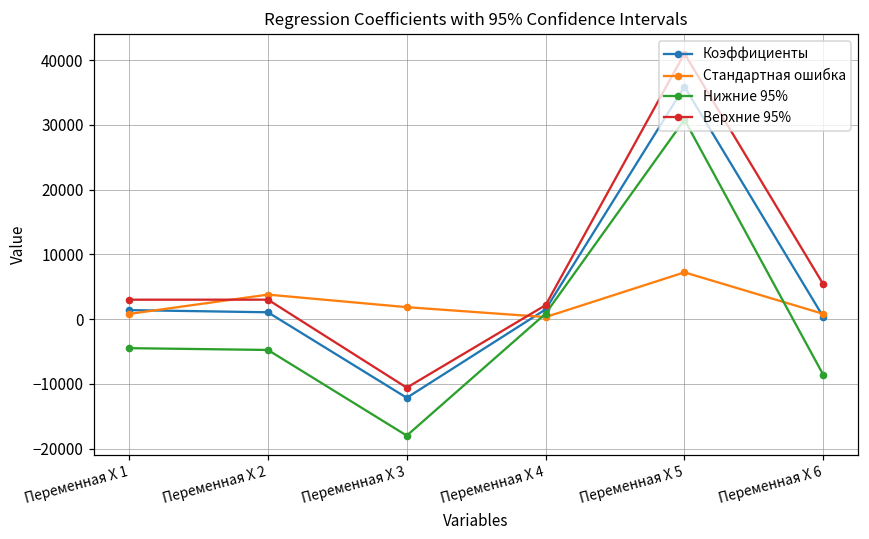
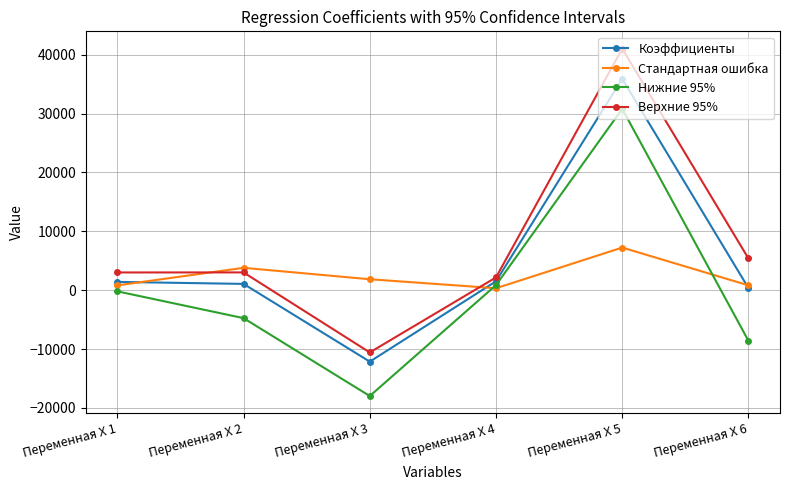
Нижние 95%, Переменная X 1: -4000 -> 0
